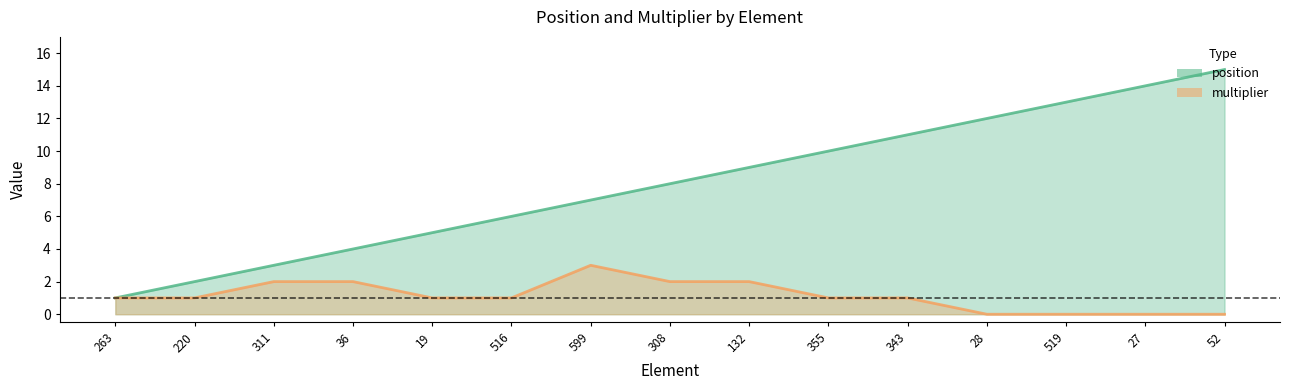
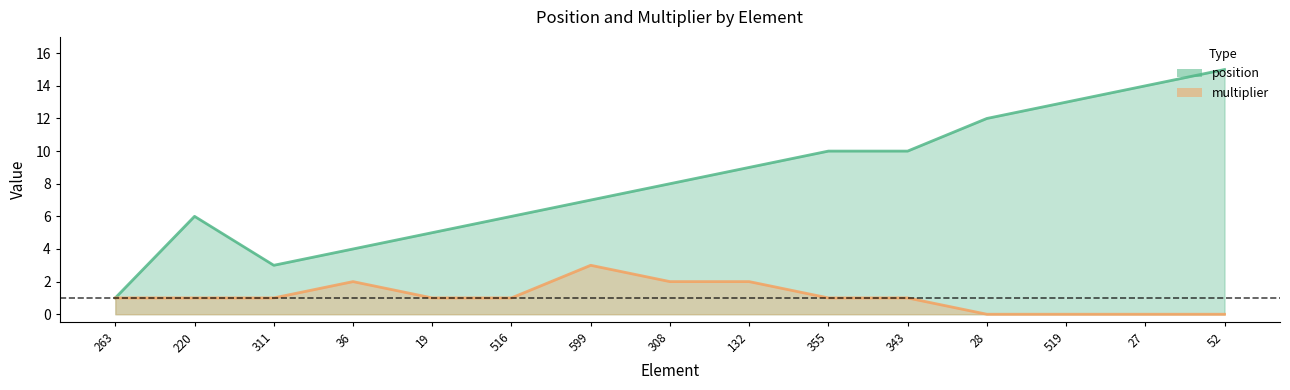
position, 220: 2 -> 6
multiplier, 311: 2 -> 1
position, 343: 11 -> 10
